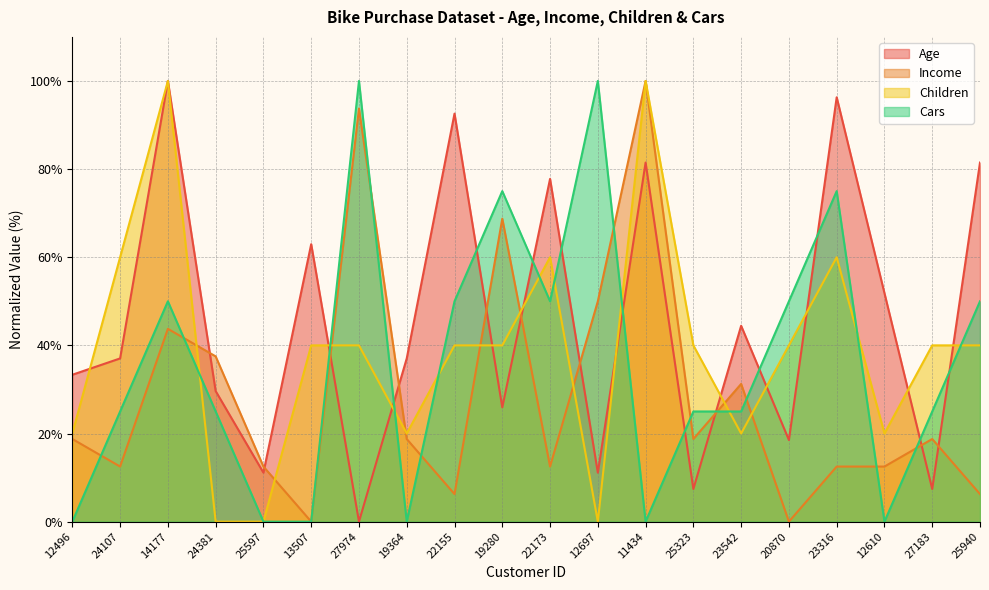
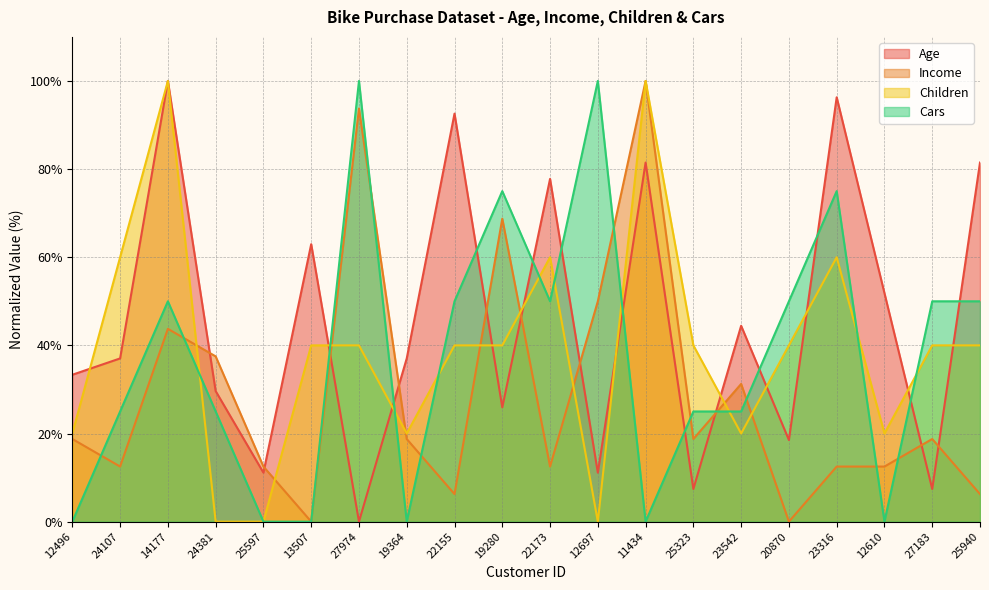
Cars, 27183: 25% -> 50%
